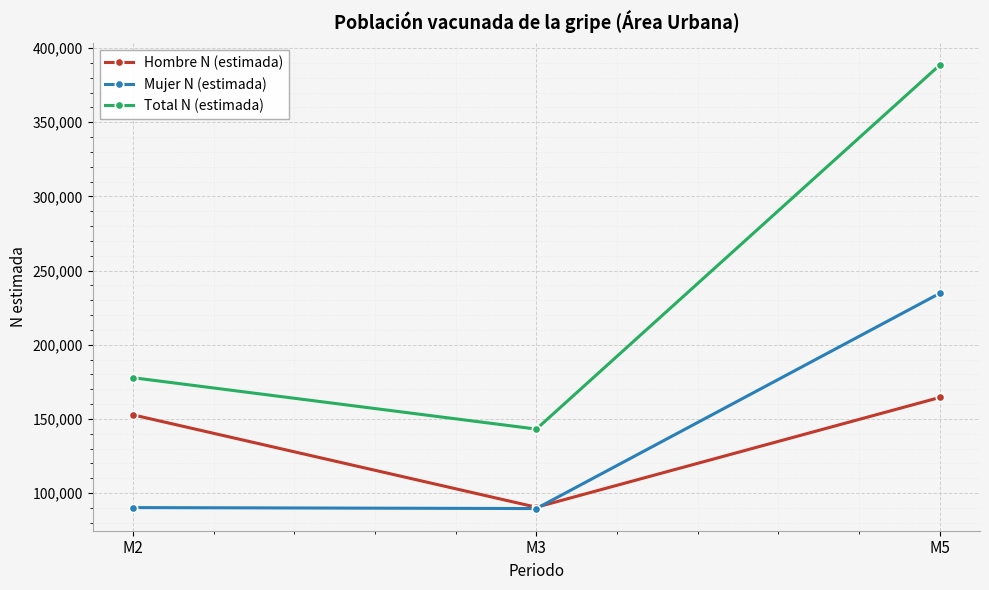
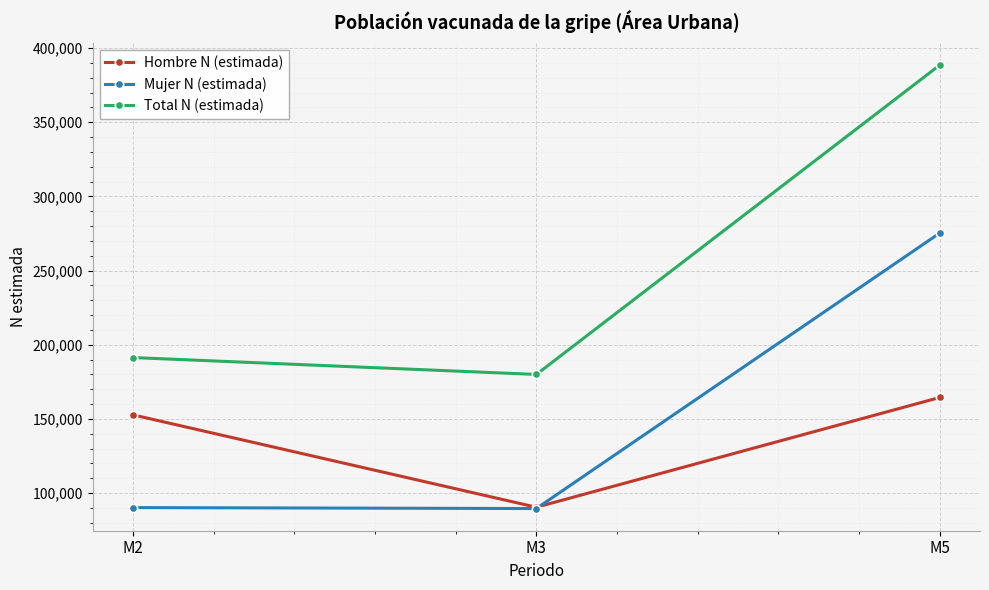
Total N (estimada), M2: 178,000 -> 191,000
Total N (estimada), M3: 143,000 -> 180,000
Mujer N (estimada), M5: 235,000 -> 275,000
